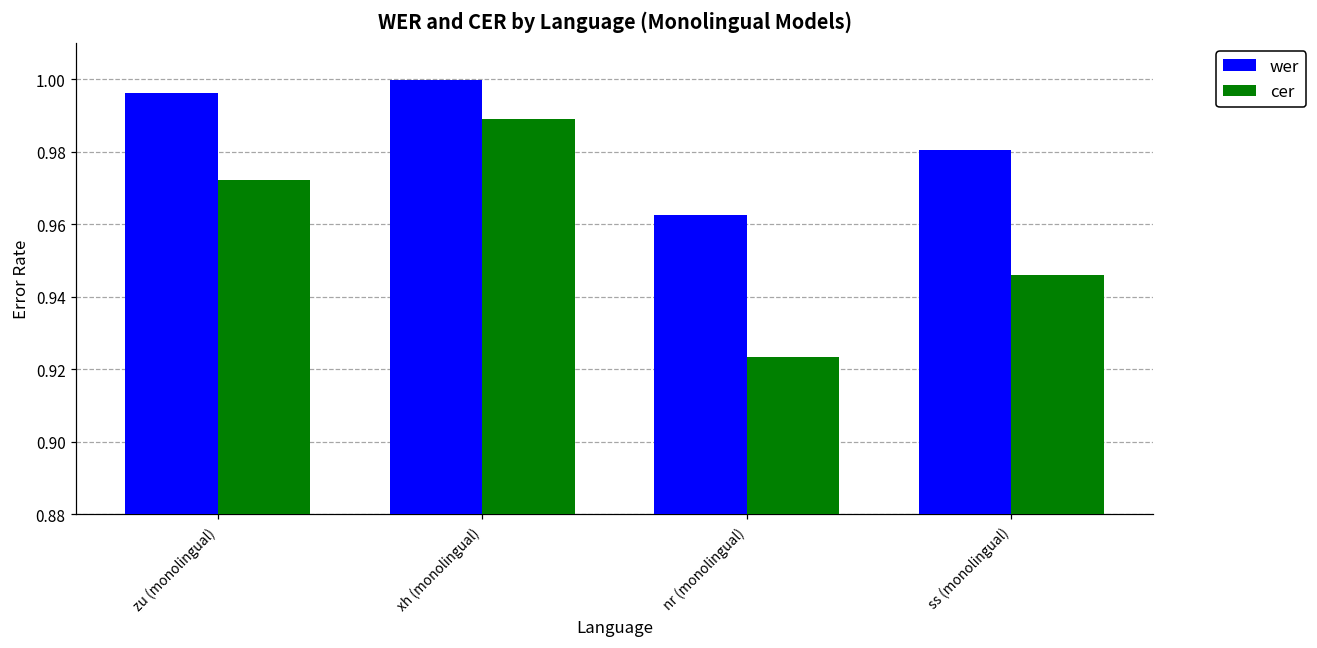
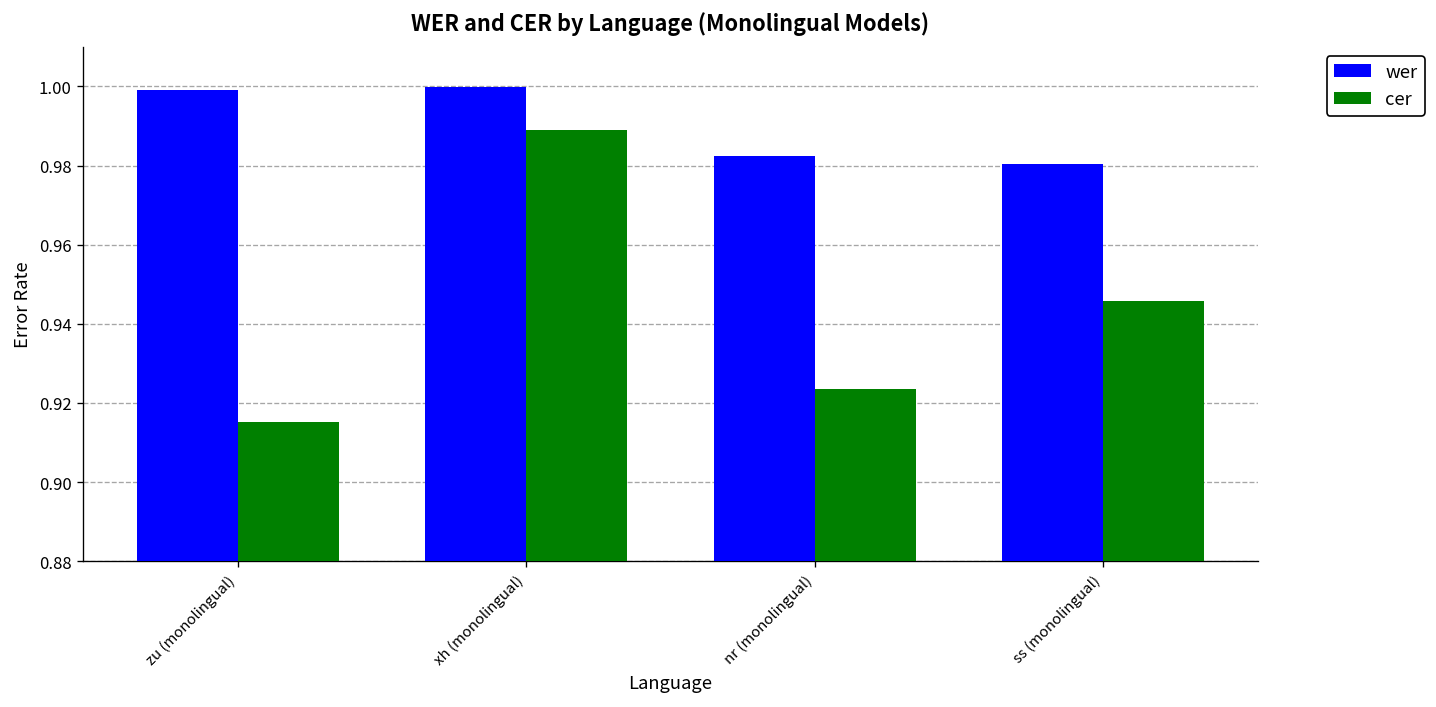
wer, zu (monolingual): 0.996 -> 0.999
cer, zu (monolingual): 0.972 -> 0.915
wer, nr (monolingual): 0.963 -> 0.982
